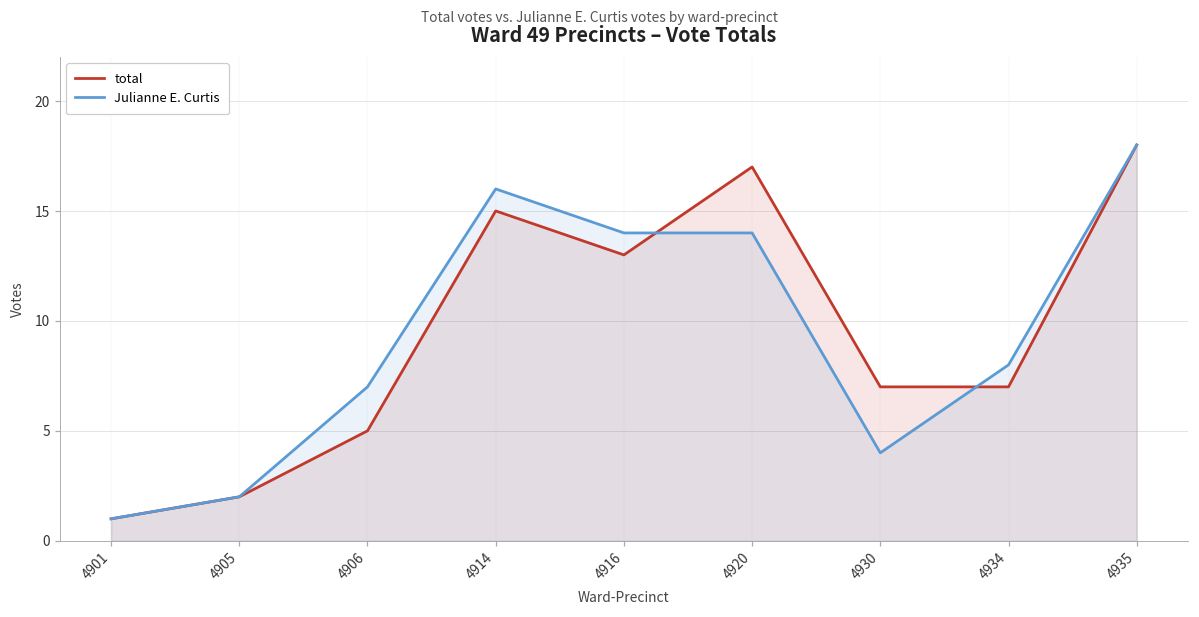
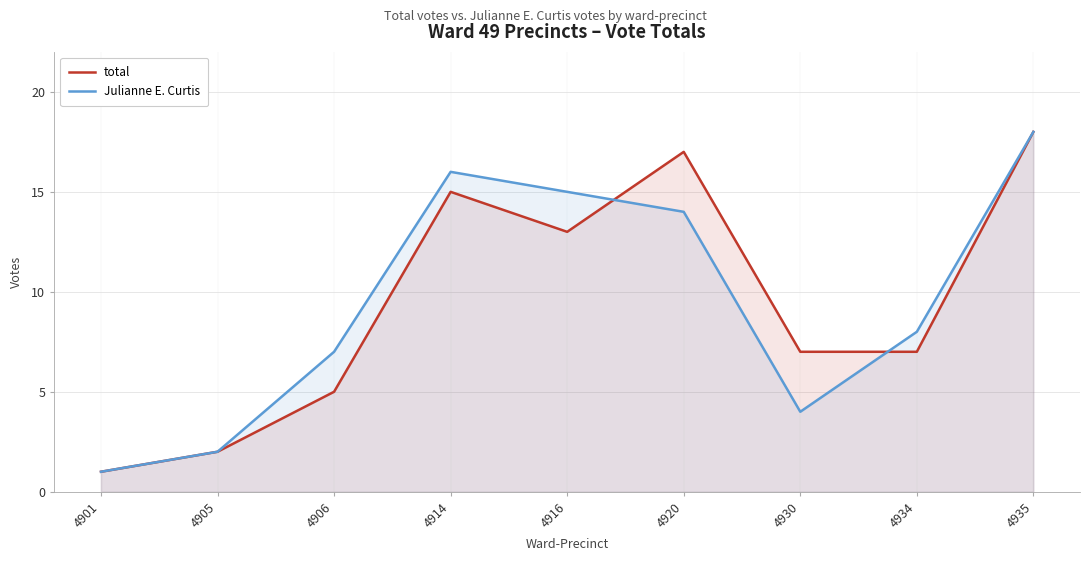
Julianne E. Curtis, 4916: 14 -> 15
